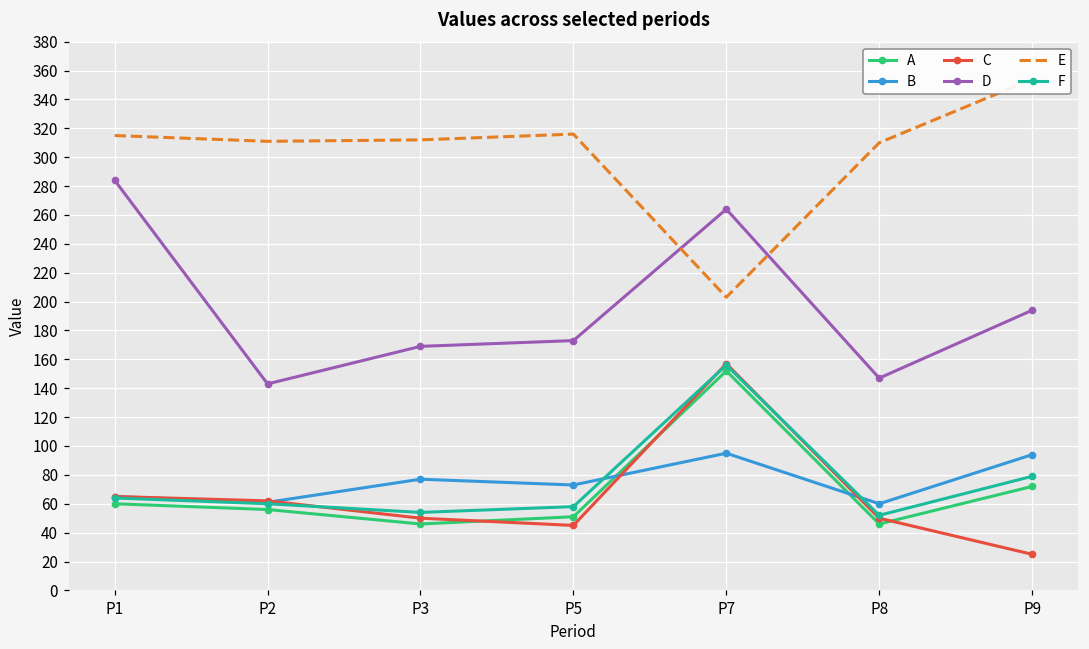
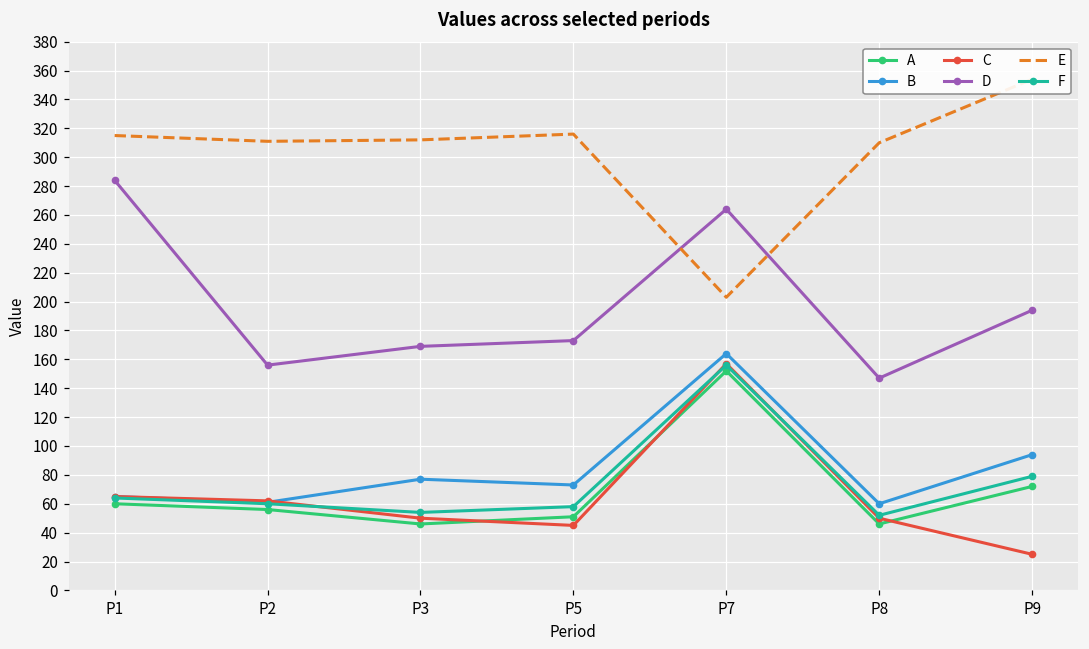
D, P2: 143 -> 156
B, P7: 95 -> 164
